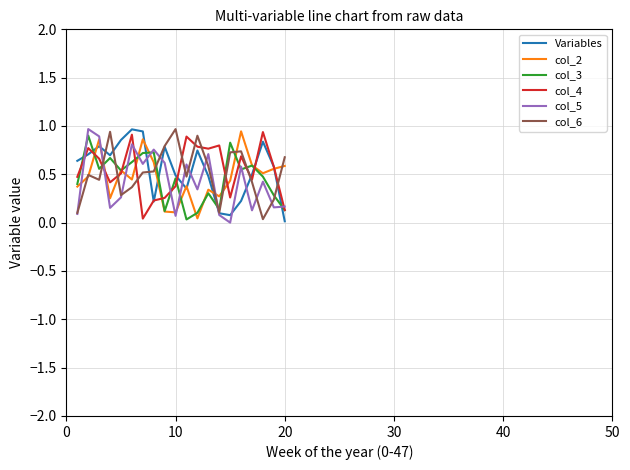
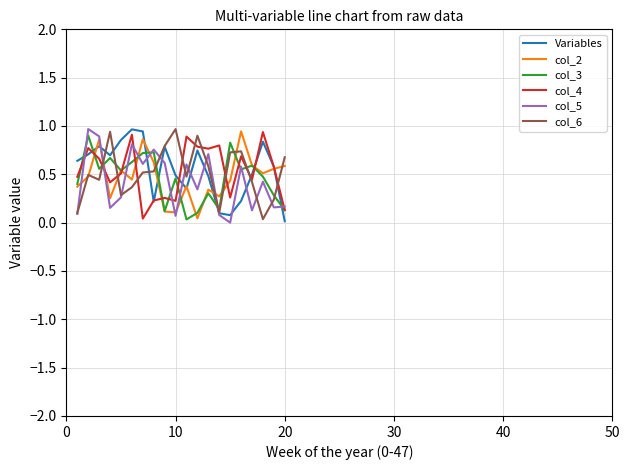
col_4, 10: 0.4 -> 0.2
